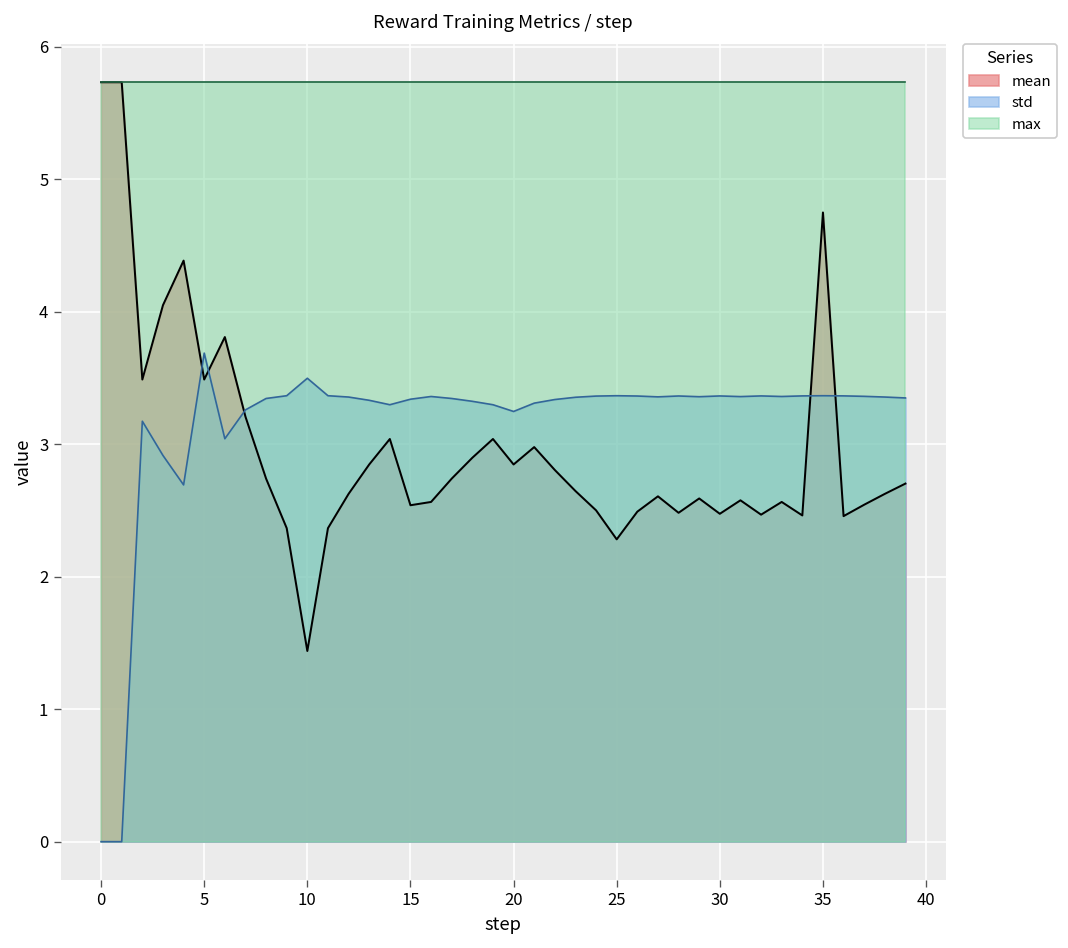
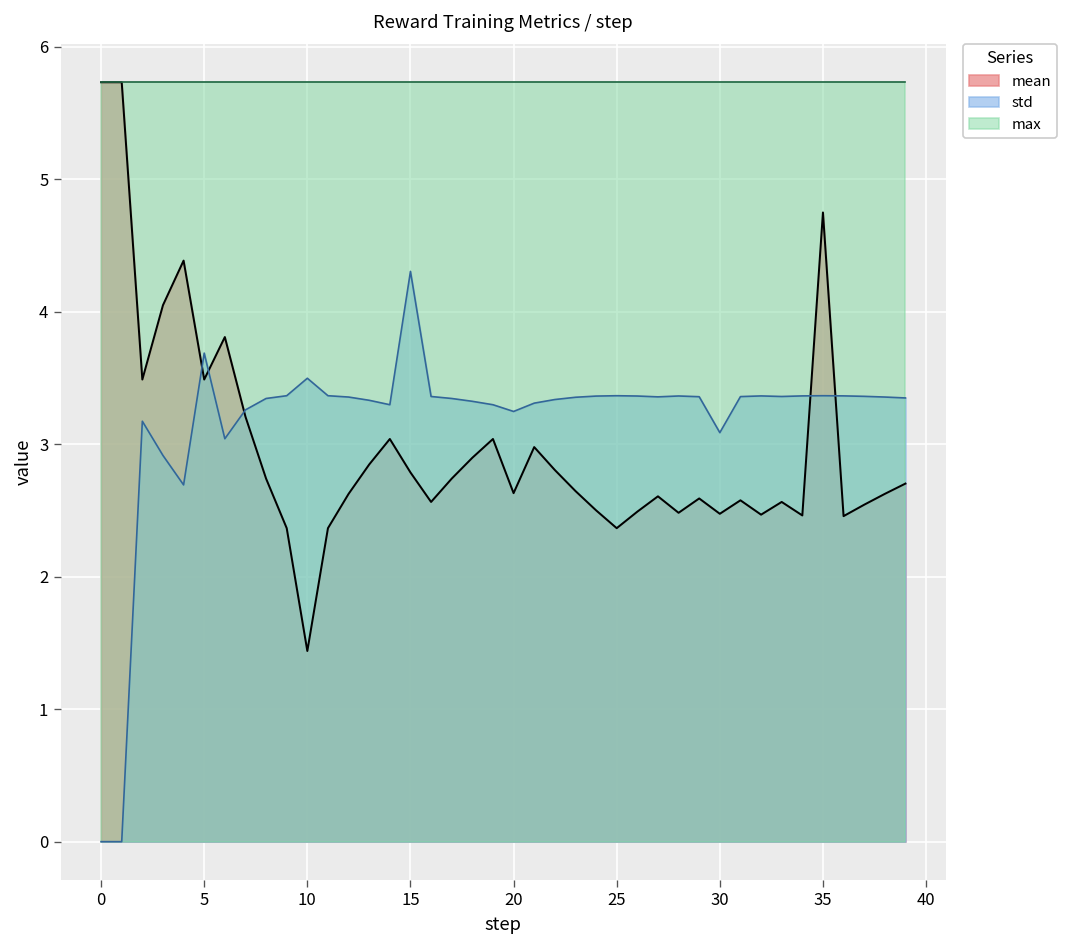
mean, 15: 2.54 -> 2.79
std, 15: 3.34 -> 4.31
mean, 20: 2.85 -> 2.63
mean, 25: 2.28 -> 2.37
std, 30: 3.36 -> 3.09
